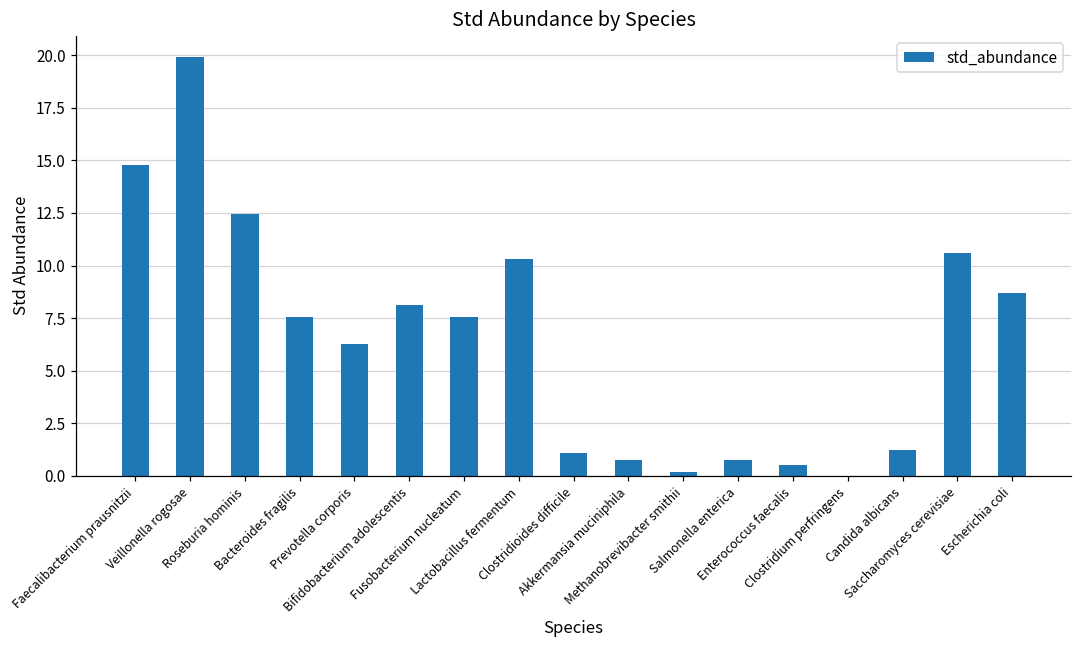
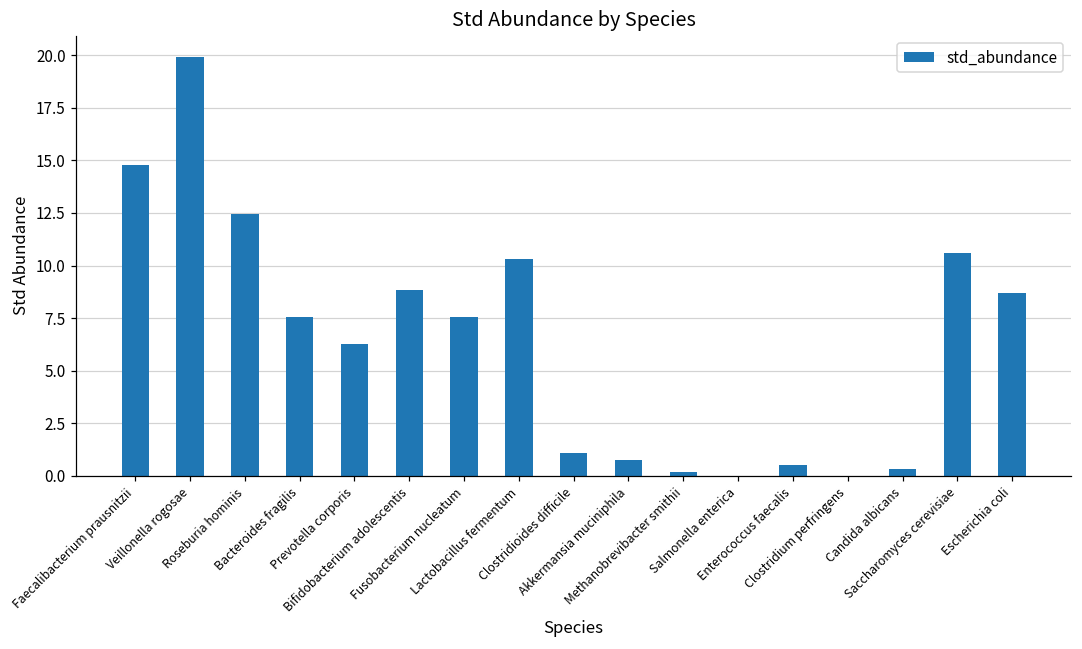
Bifidobacterium adolescentis: 8.1 -> 8.8
Salmonella enterica: 0.8 -> 0.0
Candida albicans: 1.2 -> 0.3
